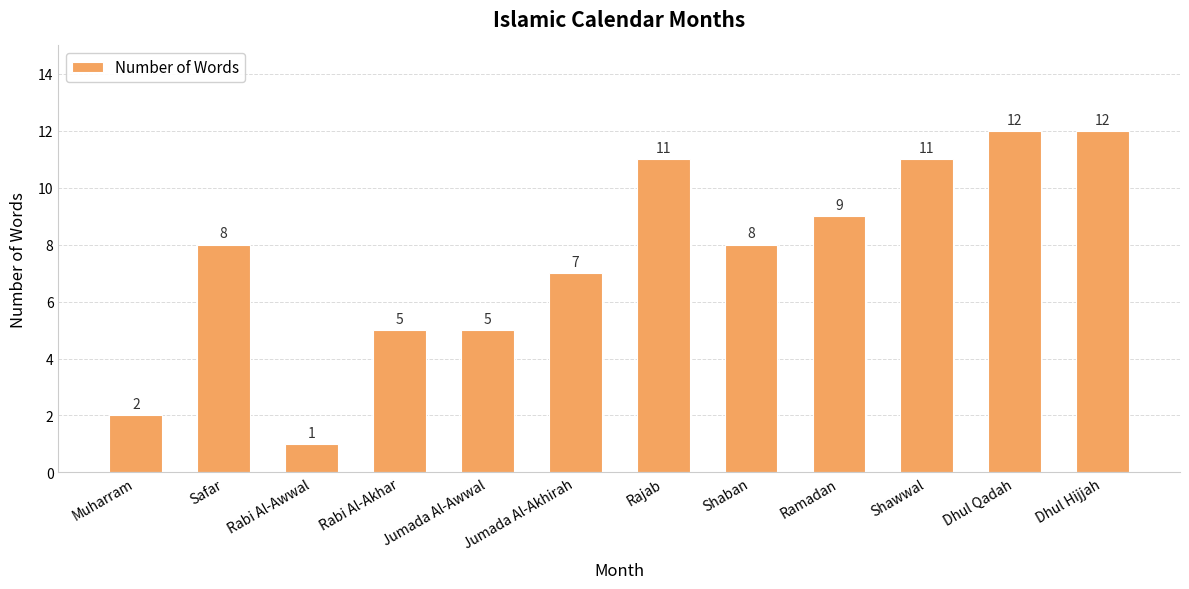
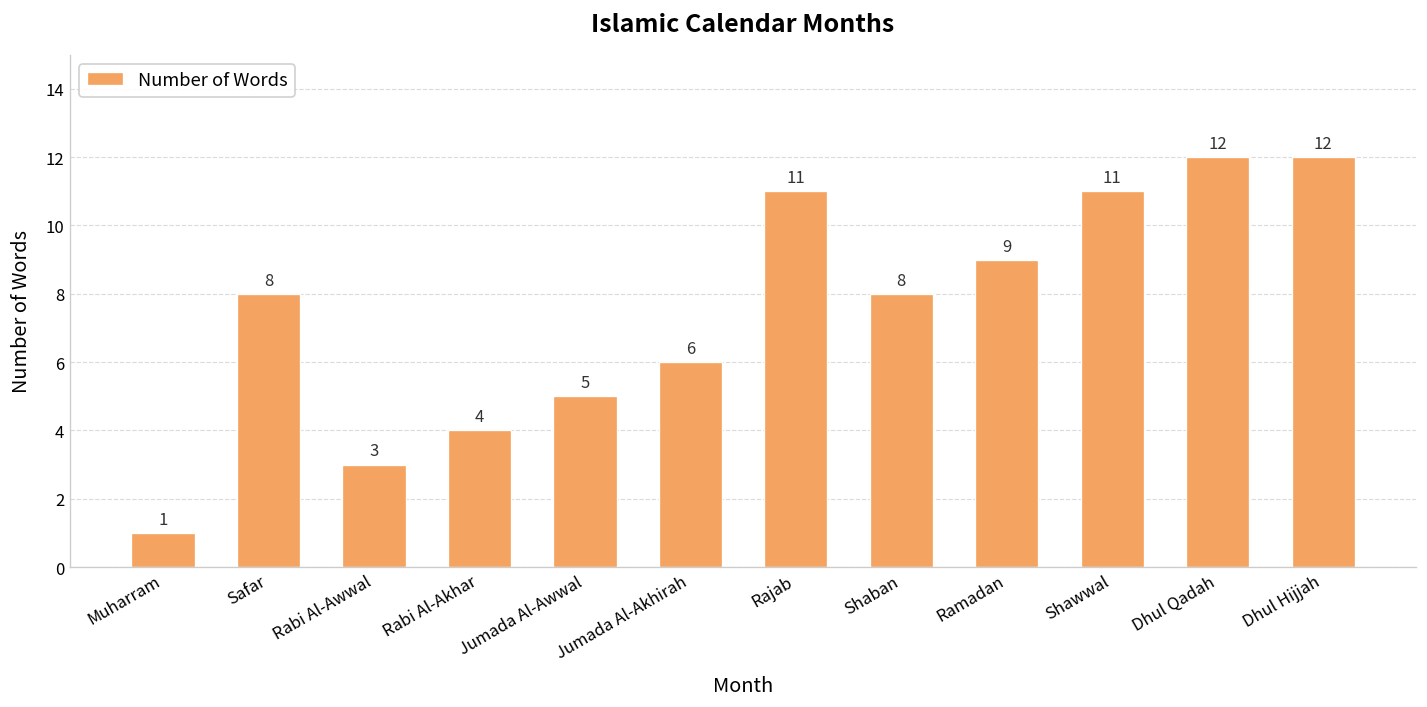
Muharram: 2 -> 1
Rabi Al-Awwal: 1 -> 3
Rabi Al-Akhar: 5 -> 4
Jumada Al-Akhirah: 7 -> 6
